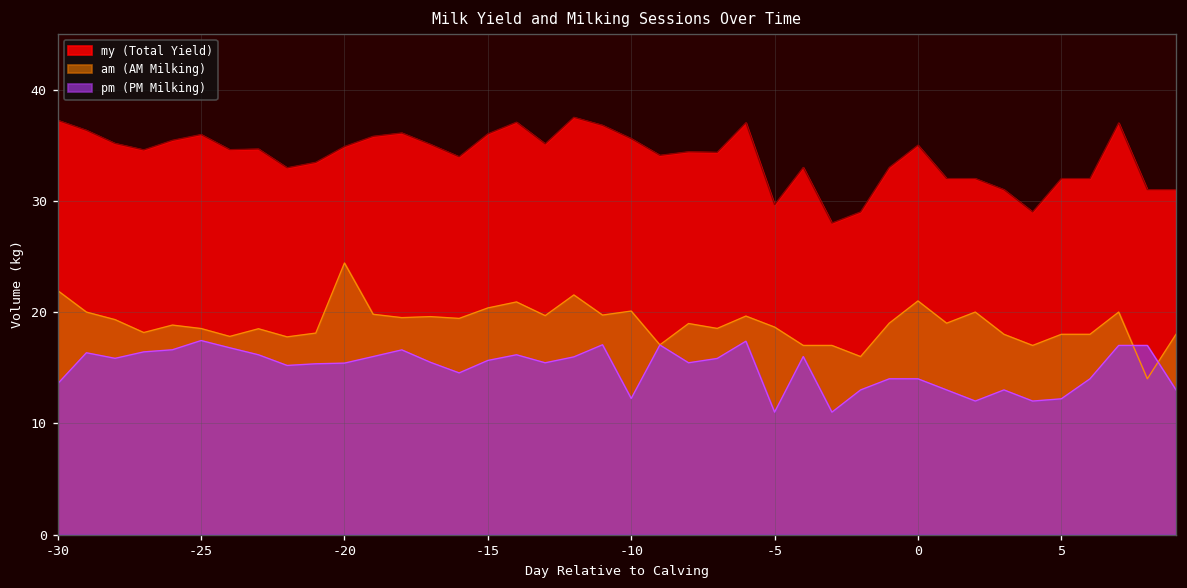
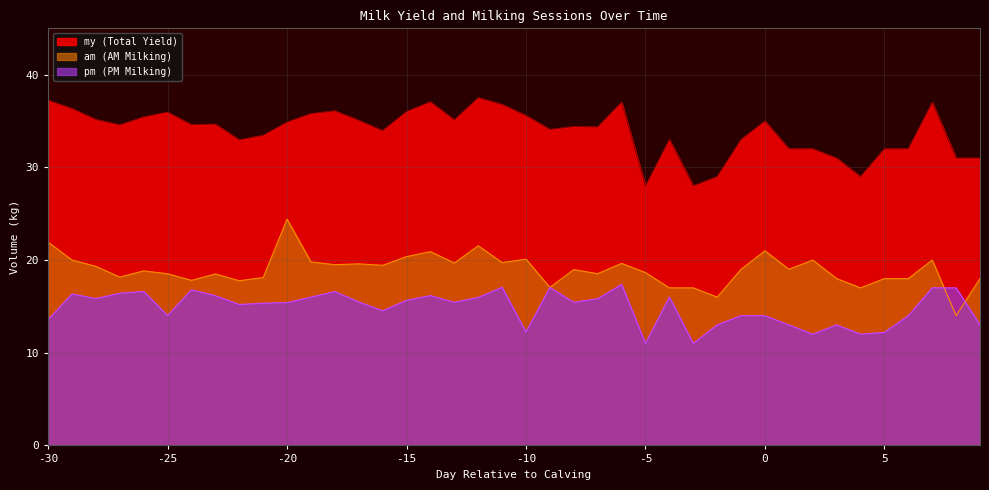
pm (PM Milking), -25: 17 -> 14
my (Total Yield), -5: 30 -> 28
